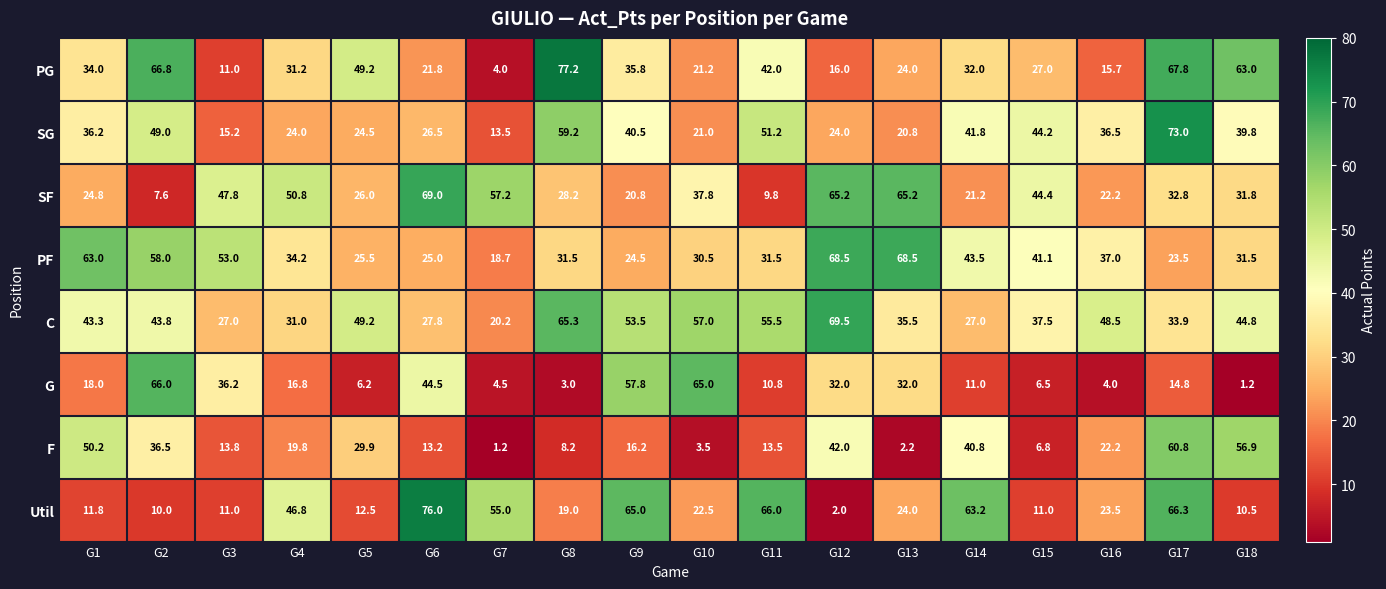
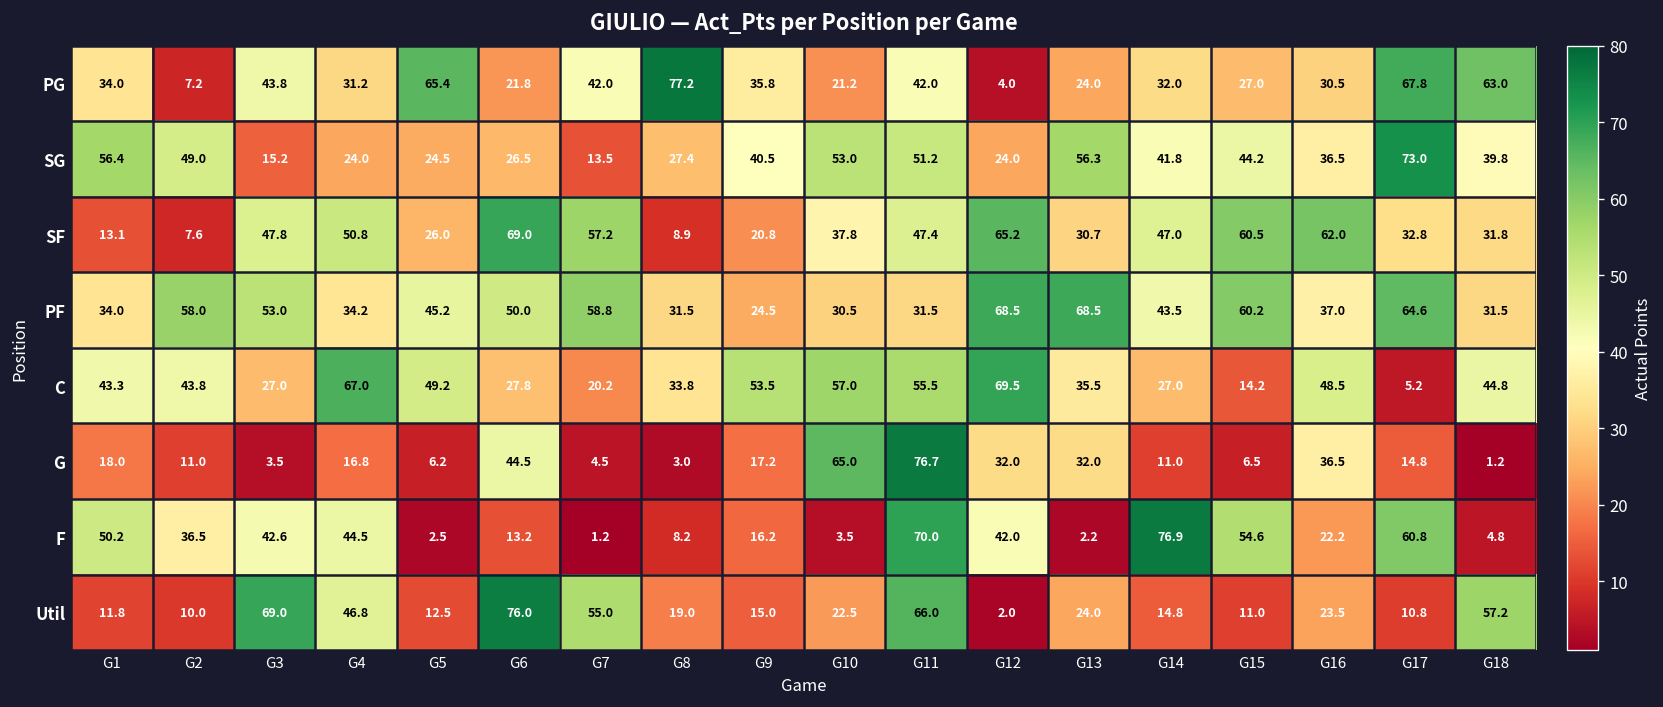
PG, G2: 66.8 -> 7.2
PG, G3: 11.0 -> 43.8
PG, G5: 49.2 -> 65.4
PG, G7: 4.0 -> 42.0
PG, G12: 16.0 -> 4.0
PG, G16: 15.7 -> 30.5
SG, G1: 36.2 -> 56.4
SG, G8: 59.2 -> 27.4
SG, G10: 21.0 -> 53.0
SG, G13: 20.8 -> 56.3
SF, G1: 24.8 -> 13.1
SF, G8: 28.2 -> 8.9
SF, G11: 9.8 -> 47.4
SF, G13: 65.2 -> 30.7
SF, G14: 21.2 -> 47.0
SF, G15: 44.4 -> 60.5
SF, G16: 22.2 -> 62.0
PF, G1: 63.0 -> 34.0
PF, G5: 25.5 -> 45.2
PF, G6: 25.0 -> 50.0
PF, G7: 18.7 -> 58.8
PF, G15: 41.1 -> 60.2
PF, G17: 23.5 -> 64.6
C, G4: 31.0 -> 67.0
C, G8: 65.3 -> 33.8
C, G15: 37.5 -> 14.2
C, G17: 33.9 -> 5.2
G, G2: 66.0 -> 11.0
G, G3: 36.2 -> 3.5
G, G9: 57.8 -> 17.2
G, G11: 10.8 -> 76.7
G, G16: 4.0 -> 36.5
F, G3: 13.8 -> 42.6
F, G4: 19.8 -> 44.5
F, G5: 29.9 -> 2.5
F, G11: 13.5 -> 70.0
F, G14: 40.8 -> 76.9
F, G15: 6.8 -> 54.6
F, G18: 56.9 -> 4.8
Util, G3: 11.0 -> 69.0
Util, G9: 65.0 -> 15.0
Util, G14: 63.2 -> 14.8
Util, G17: 66.3 -> 10.8
Util, G18: 10.5 -> 57.2
